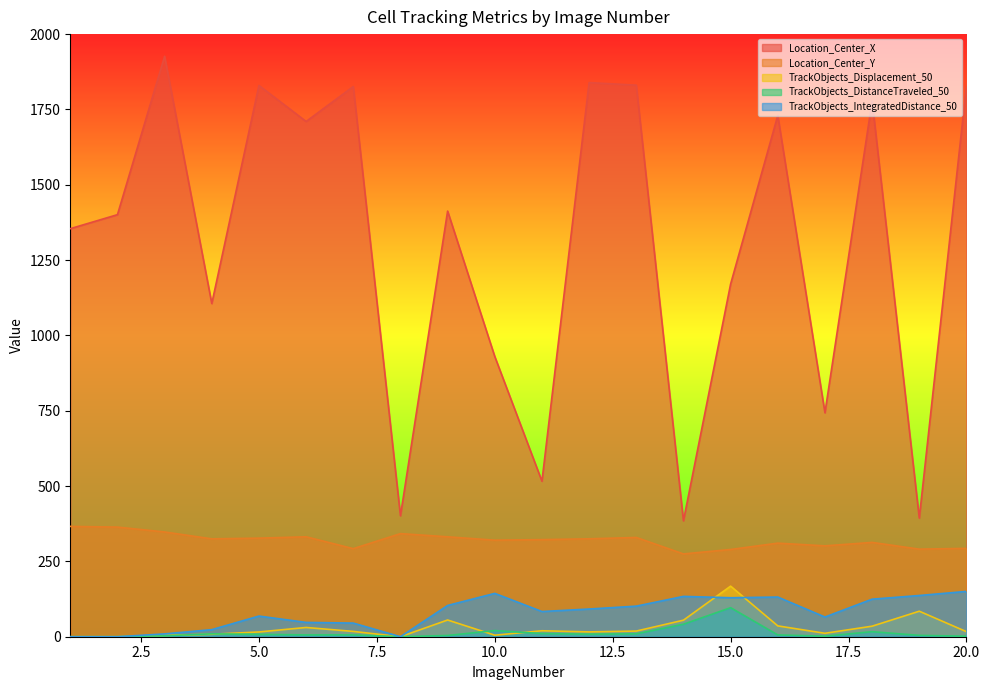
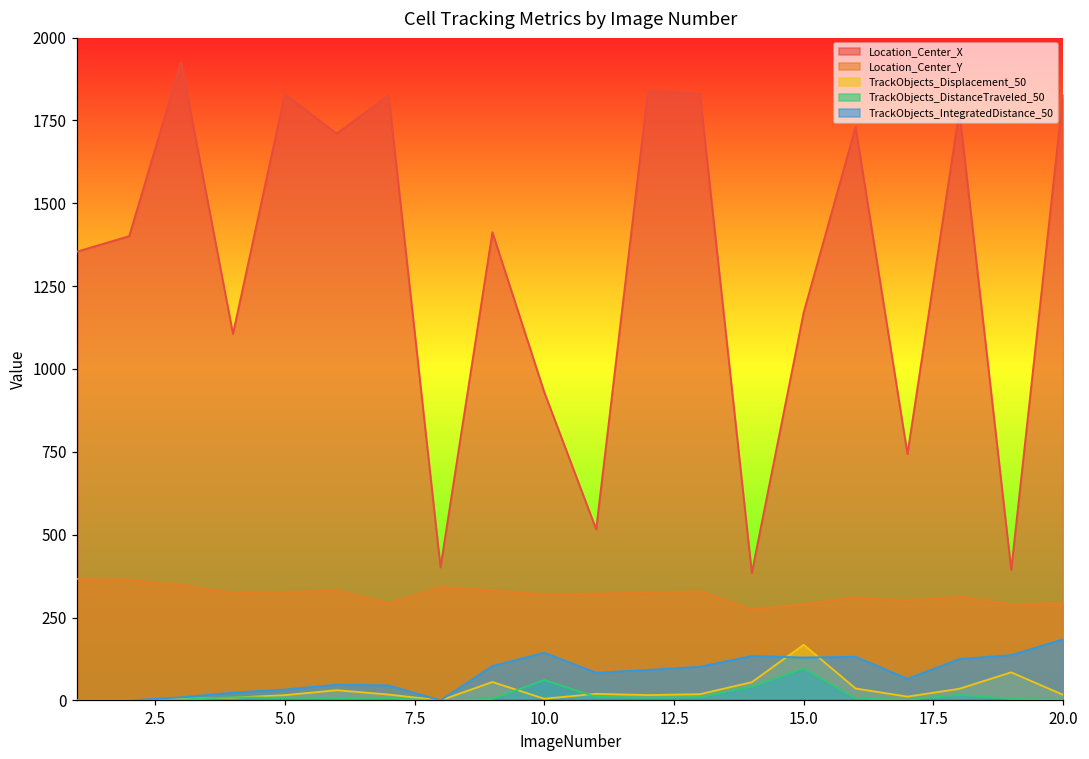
TrackObjects_IntegratedDistance_50, 5.0: 70 -> 30
TrackObjects_DistanceTraveled_50, 10.0: 20 -> 60
TrackObjects_IntegratedDistance_50, 20.0: 150 -> 180
